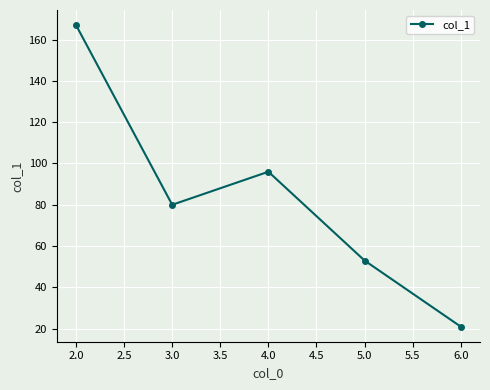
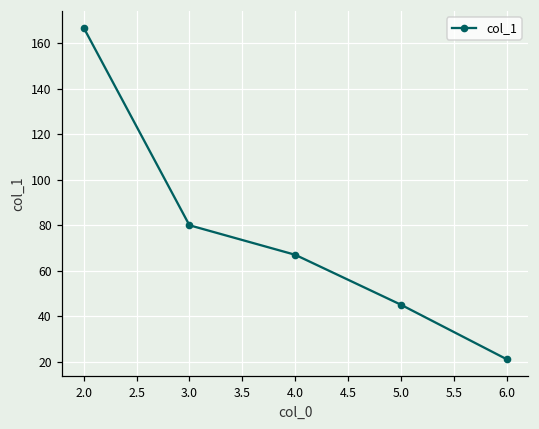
4.0: 96 -> 67
5.0: 53 -> 45
